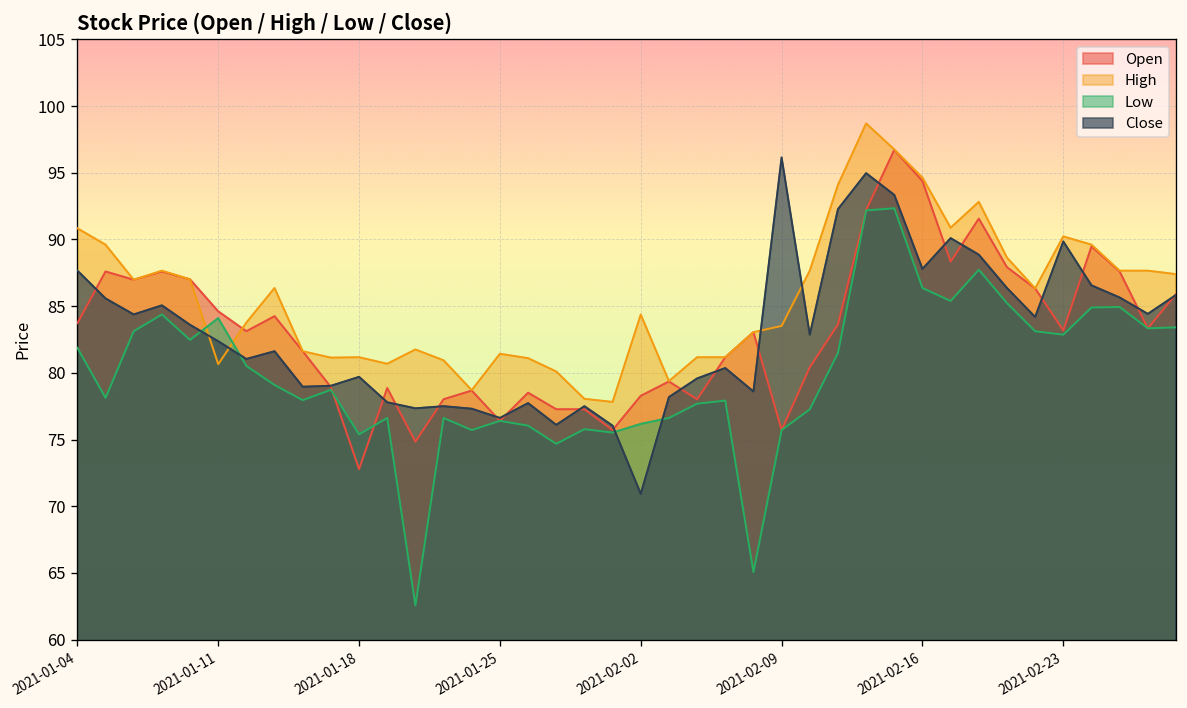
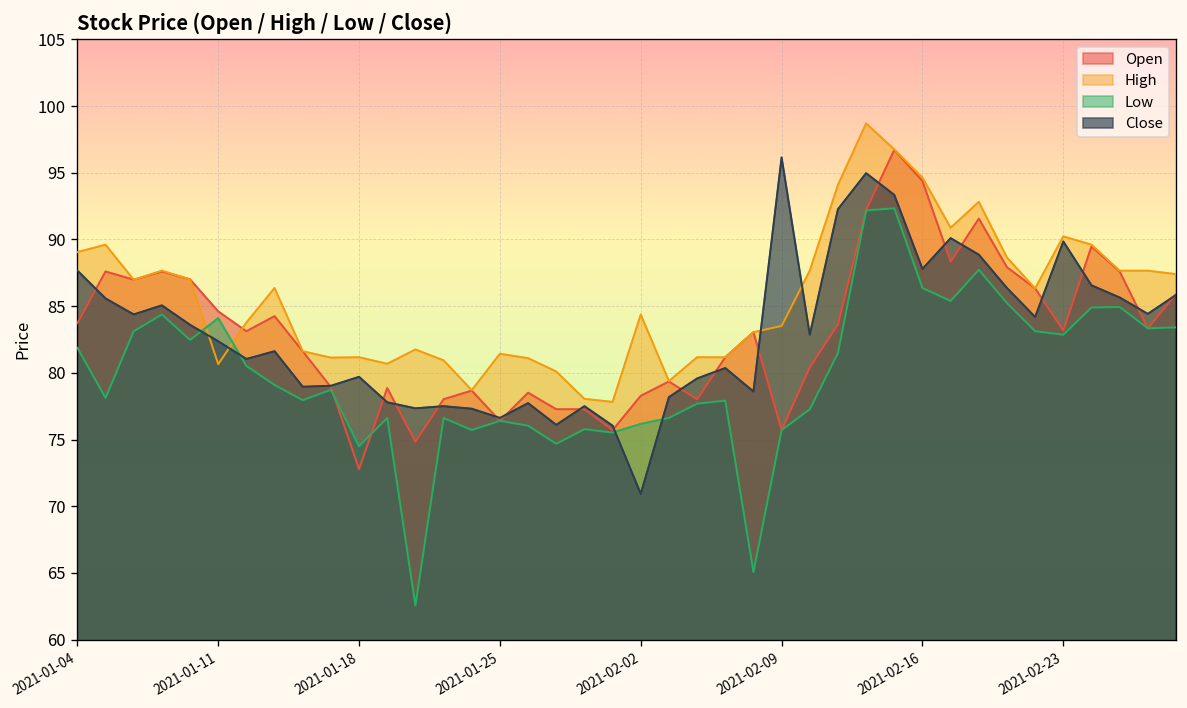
High, 2021-01-04: 90.8 -> 89.1
Low, 2021-01-18: 75.4 -> 74.5
